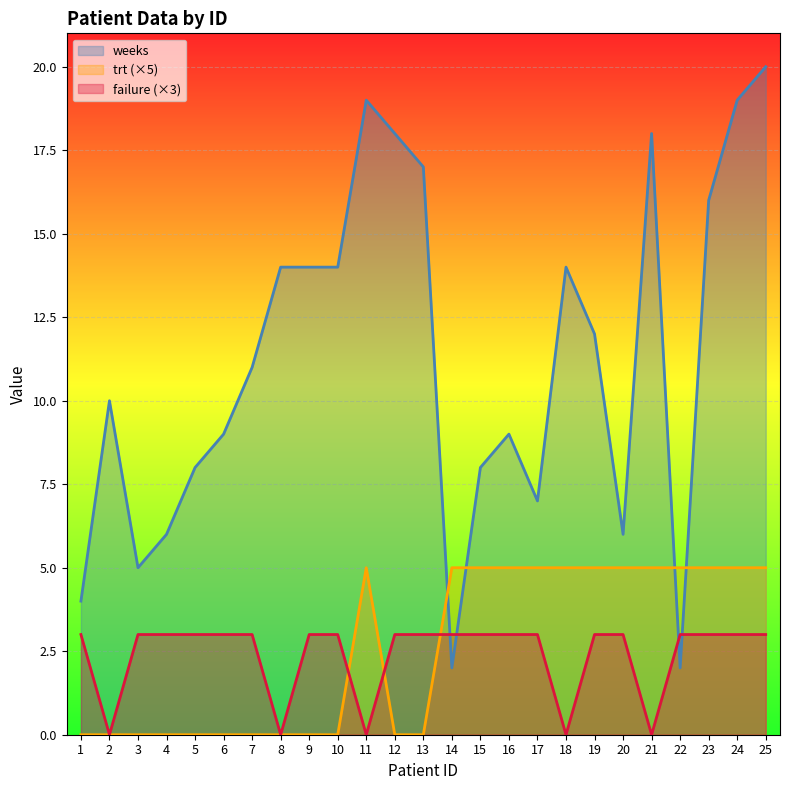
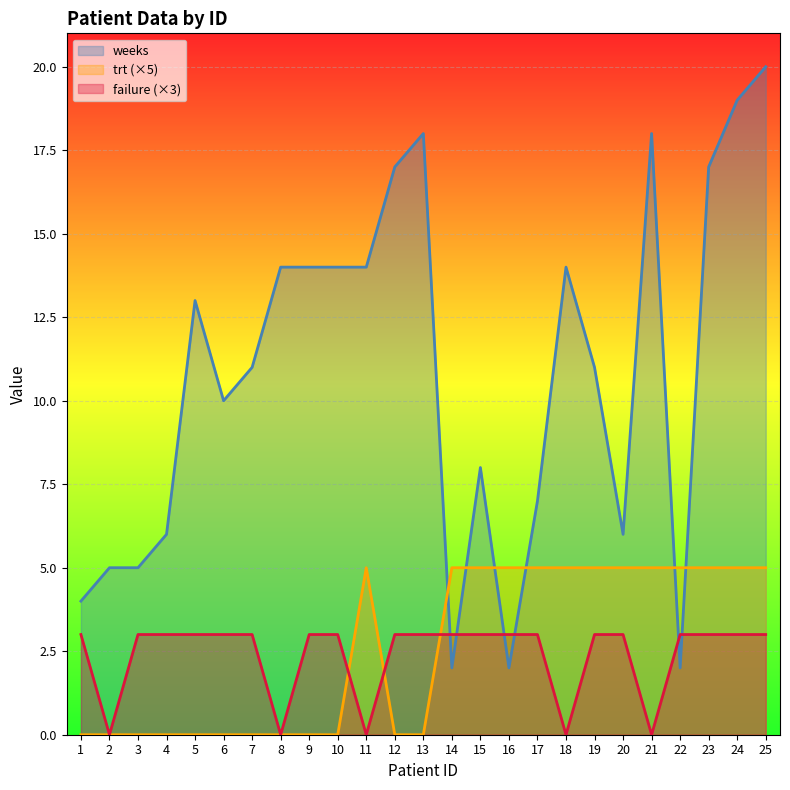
weeks, 2: 10 -> 5
weeks, 5: 8 -> 13
weeks, 6: 9 -> 10
weeks, 11: 19 -> 14
weeks, 12: 18 -> 17
weeks, 13: 17 -> 18
weeks, 16: 9 -> 2
weeks, 19: 12 -> 11
weeks, 23: 16 -> 17
